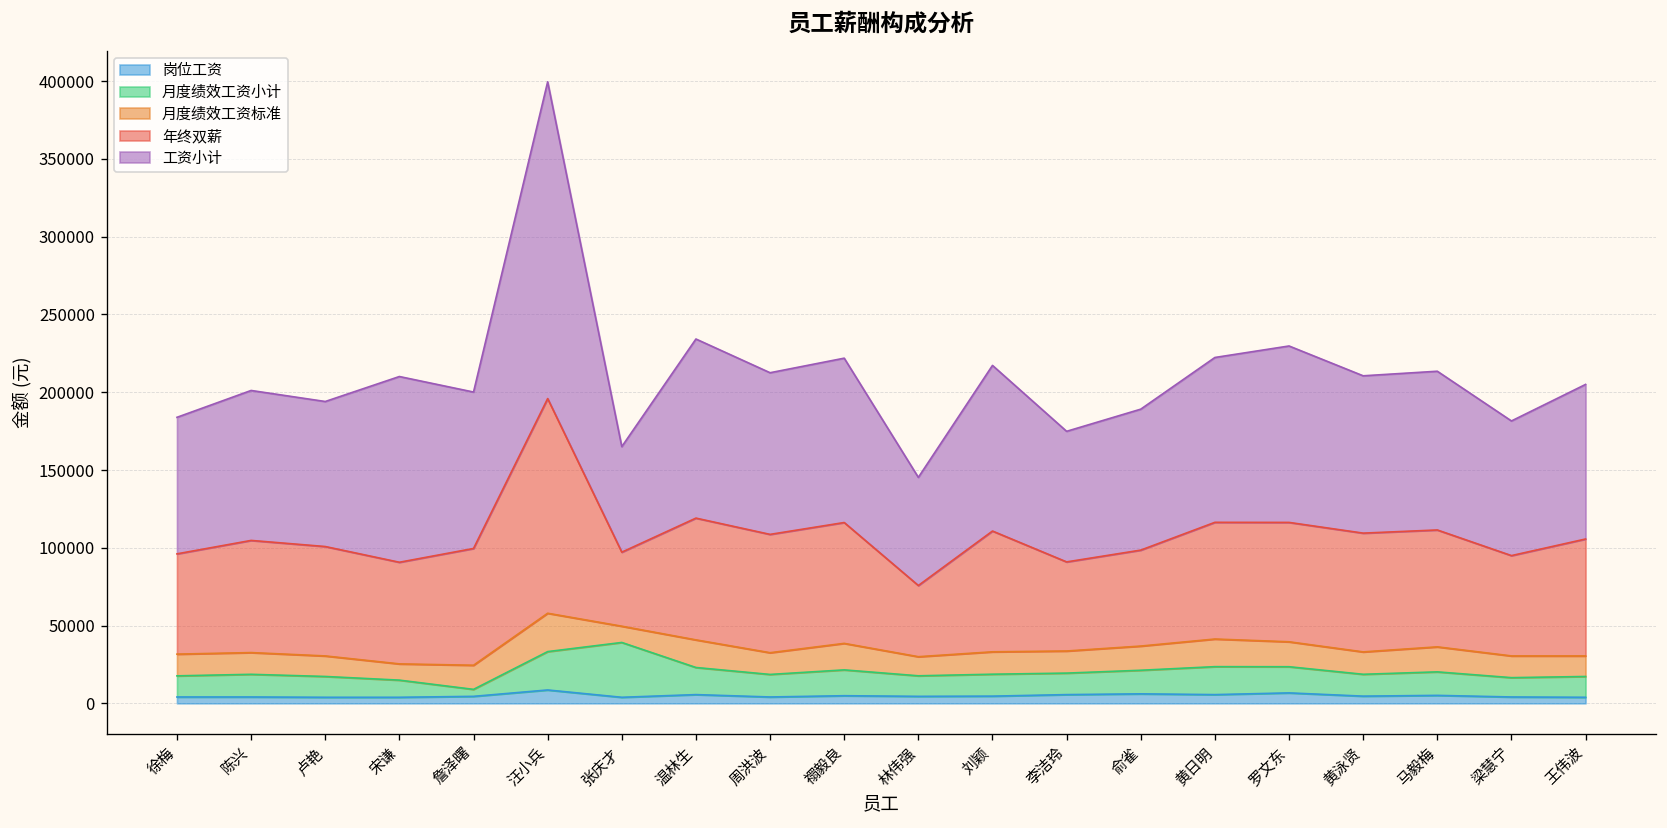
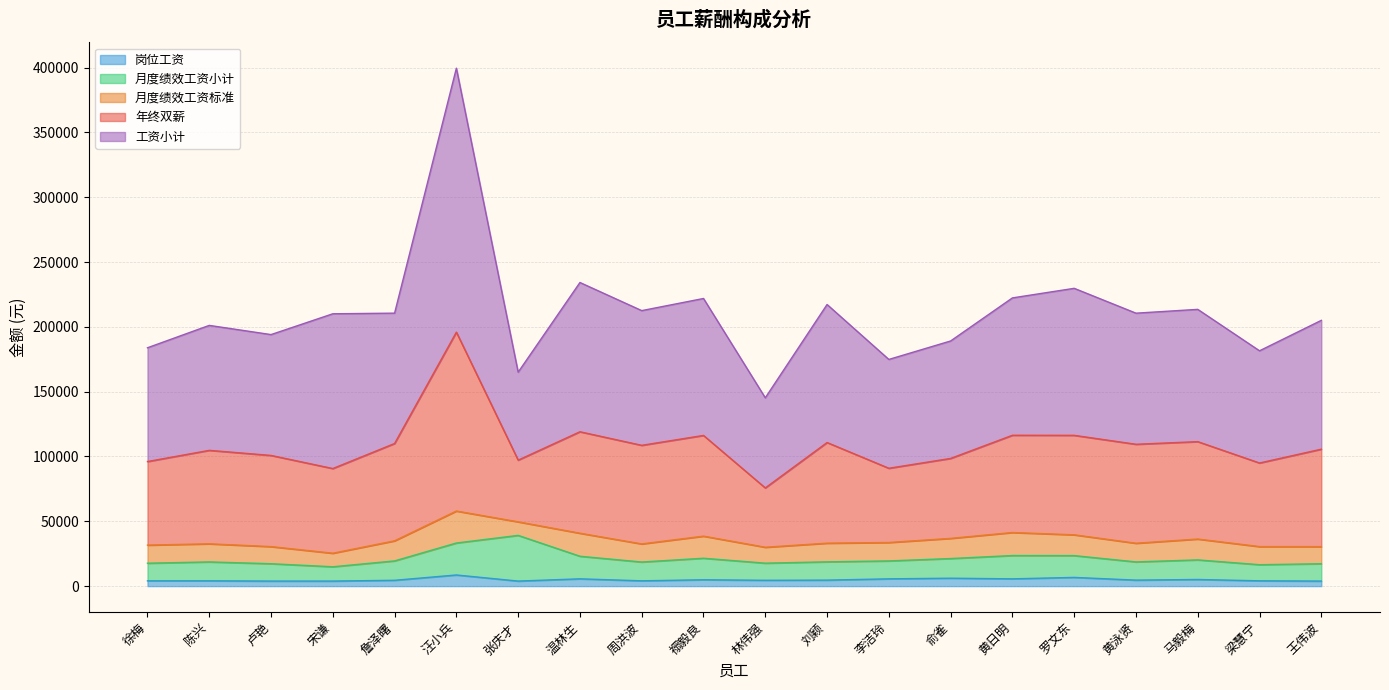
月度绩效工资小计, 詹泽曙: 4000 -> 15000
